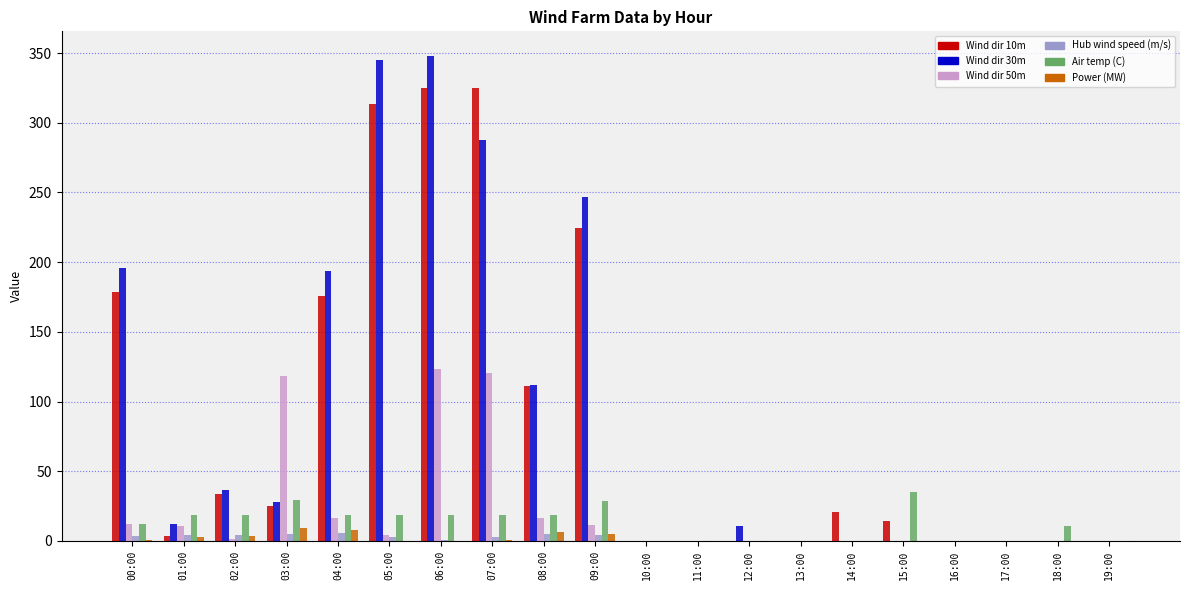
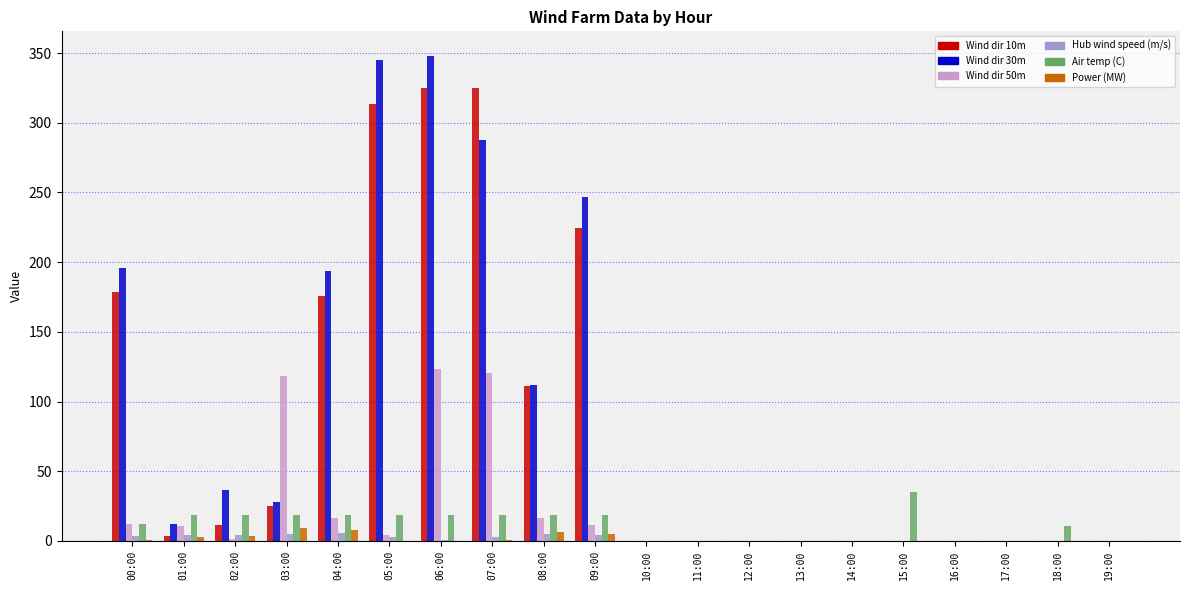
Wind dir 10m, 02:00: 34 -> 11
Air temp (C), 03:00: 29 -> 19
Air temp (C), 09:00: 28 -> 19
Wind dir 30m, 12:00: 11 -> 0
Wind dir 10m, 14:00: 21 -> 0
Wind dir 10m, 15:00: 14 -> 0
